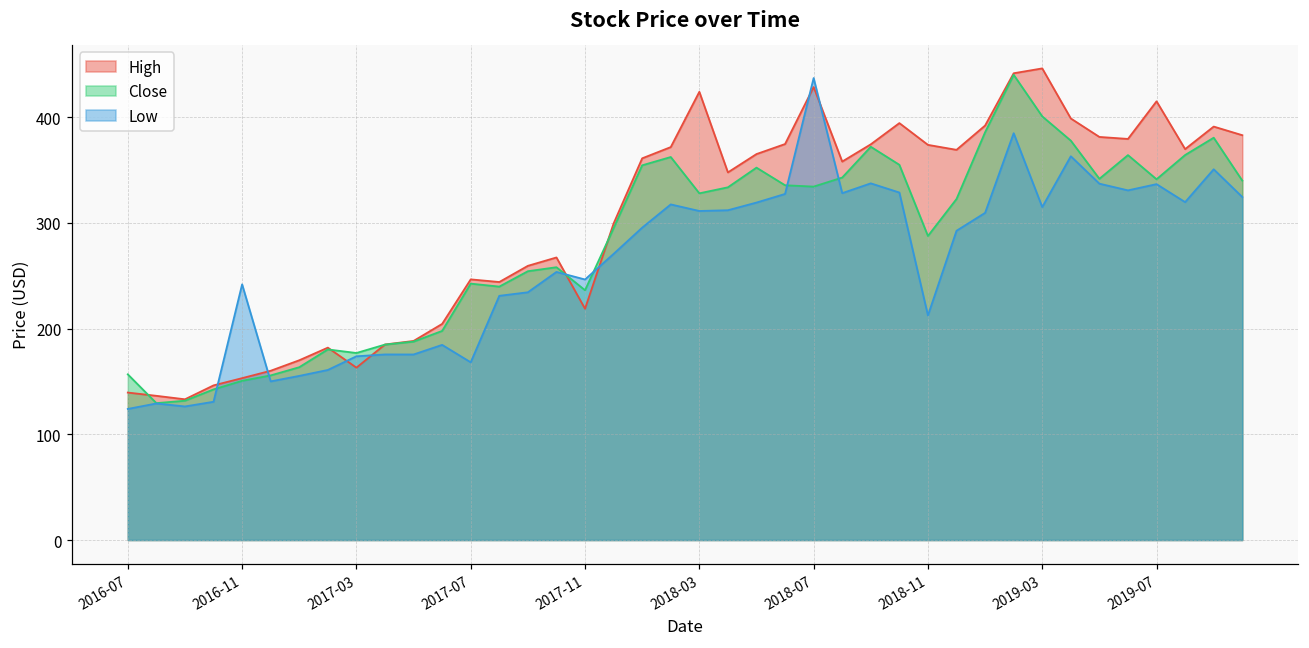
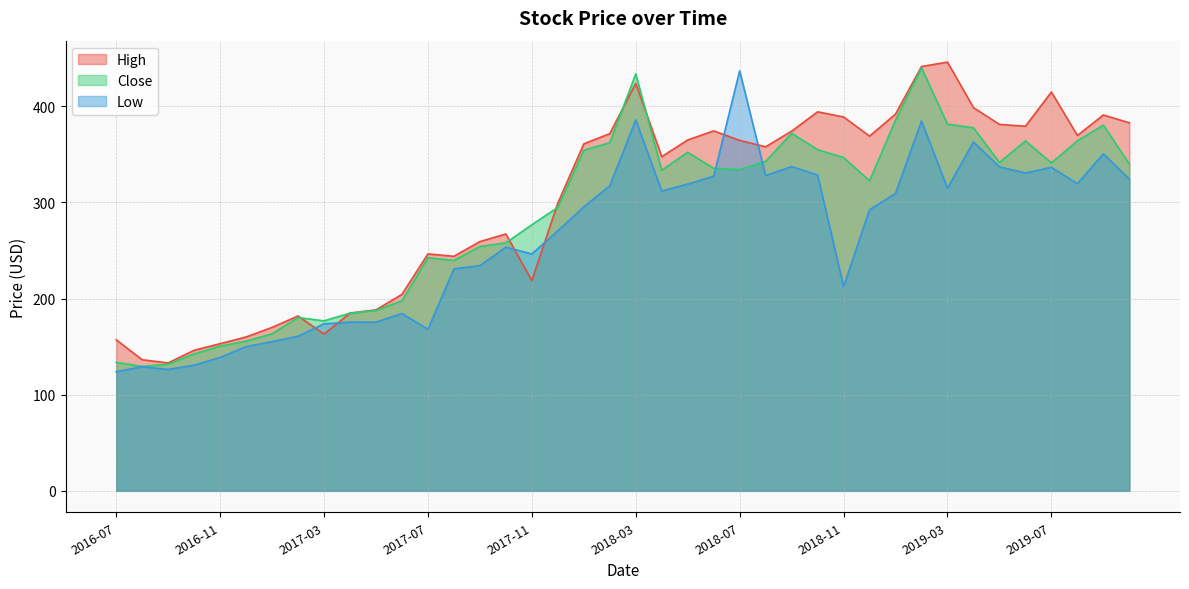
High, 2016-07: 140 -> 160
Close, 2016-07: 160 -> 130
Low, 2016-11: 240 -> 140
Close, 2017-11: 240 -> 280
Close, 2018-03: 330 -> 430
Low, 2018-03: 310 -> 390
High, 2018-07: 430 -> 360
High, 2018-11: 370 -> 390
Close, 2018-11: 290 -> 350
Close, 2019-03: 400 -> 380
